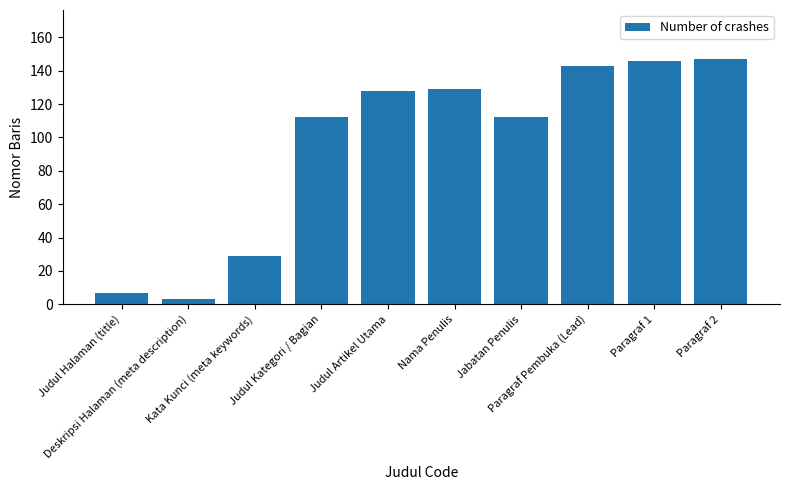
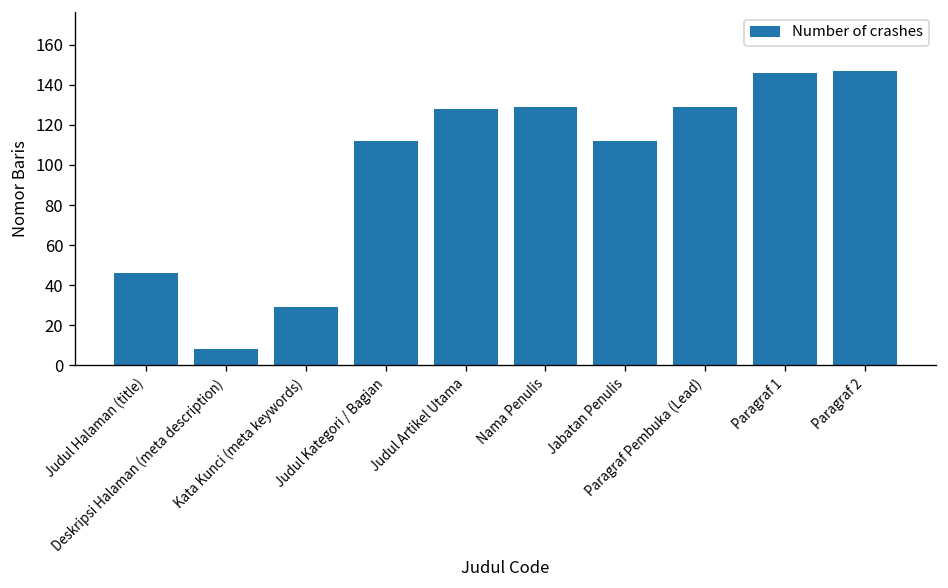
Judul Halaman (title): 7 -> 46
Deskripsi Halaman (meta description): 3 -> 8
Paragraf Pembuka (Lead): 143 -> 129
